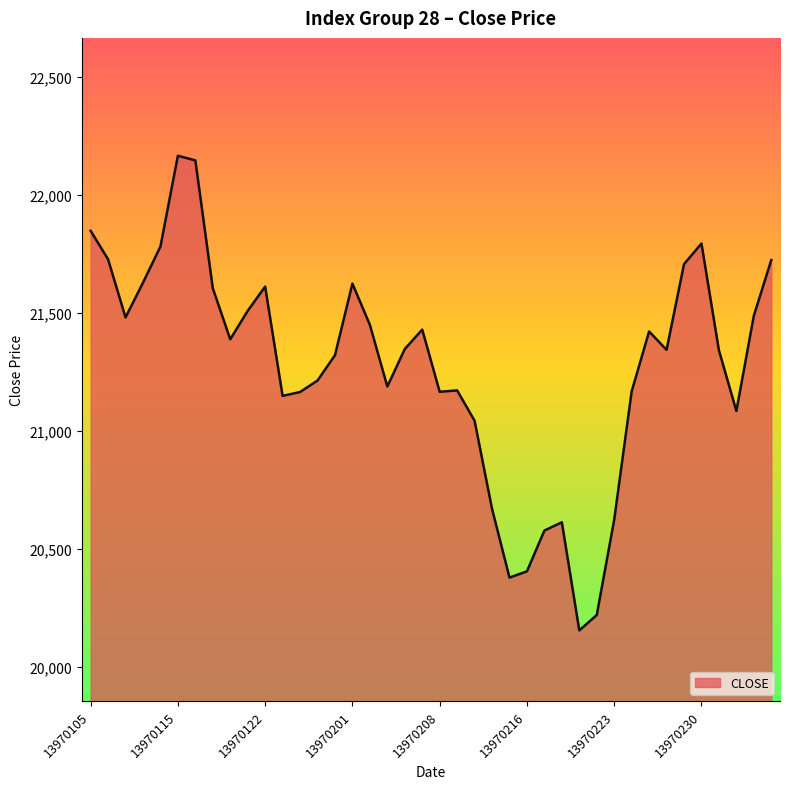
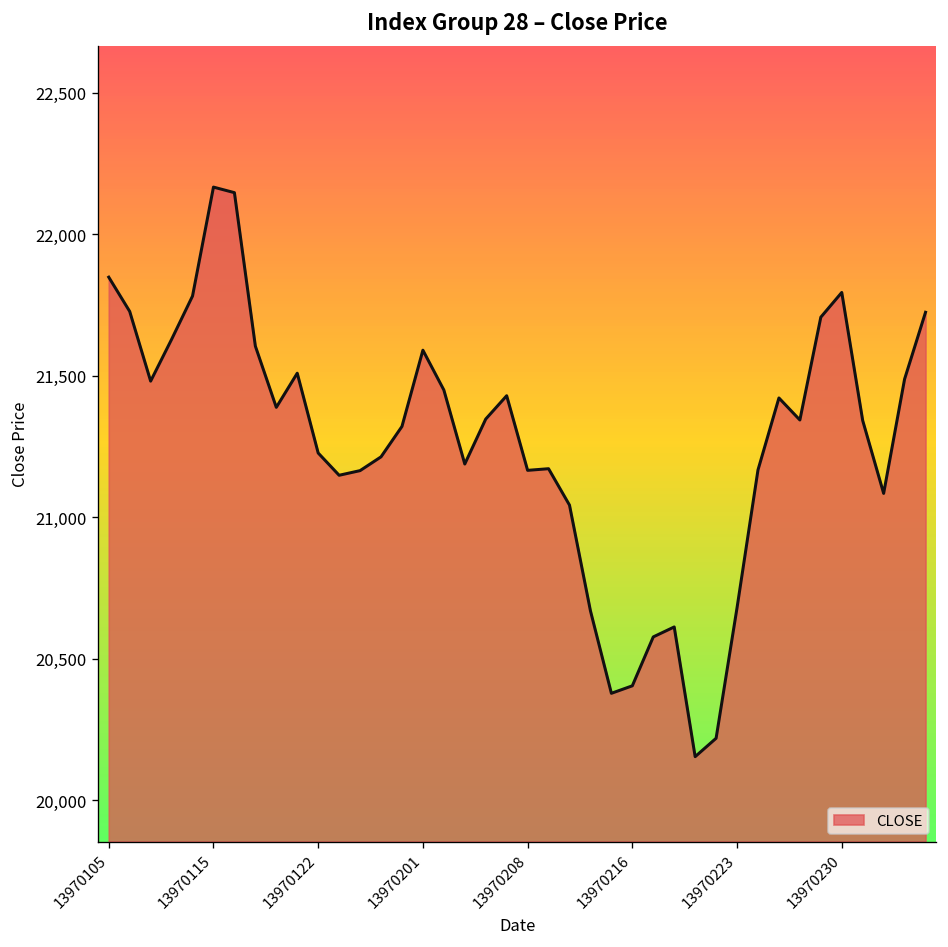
13970122: 21,610 -> 21,230
13970201: 21,620 -> 21,590
13970223: 20,620 -> 20,680
